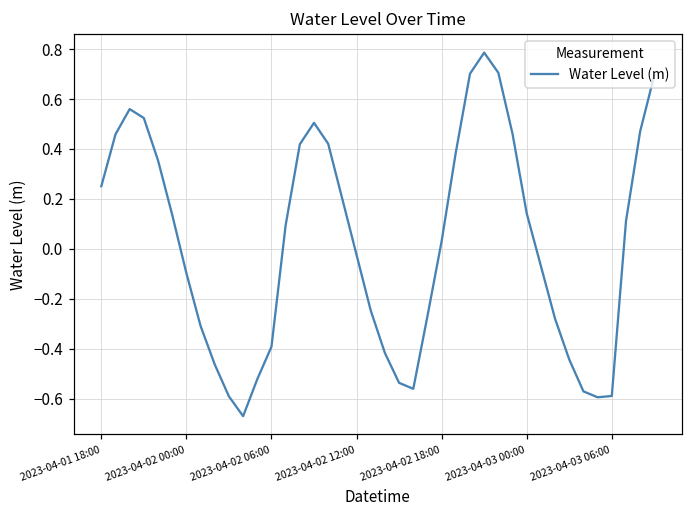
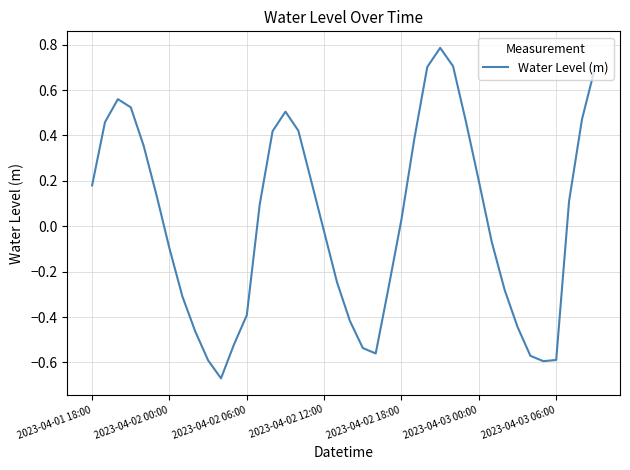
2023-04-01 18:00: 0.25 -> 0.18
2023-04-03 00:00: 0.14 -> 0.20
